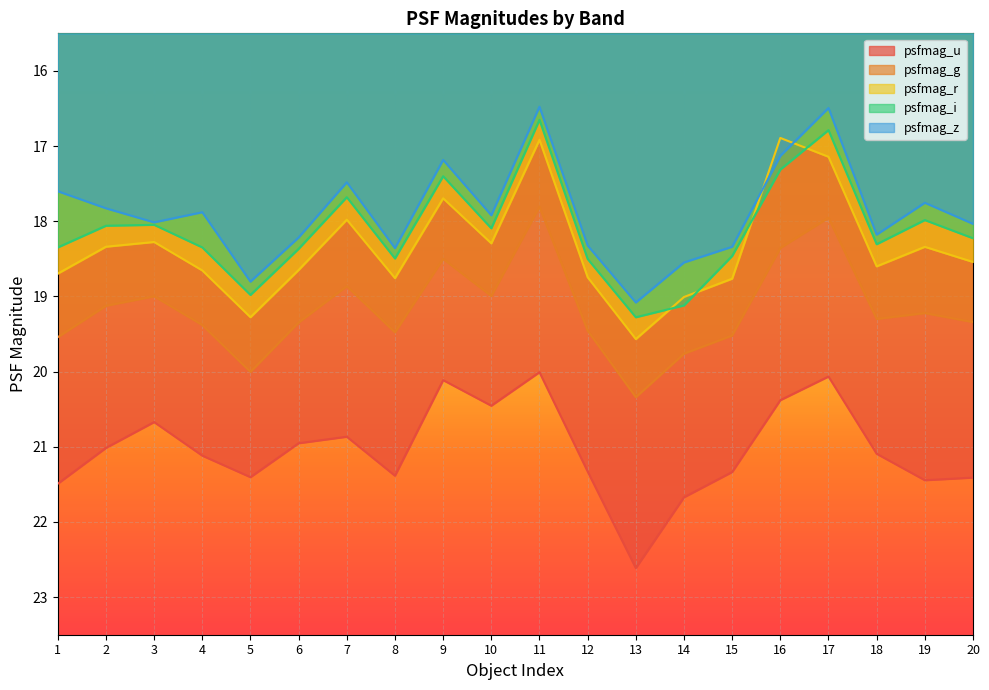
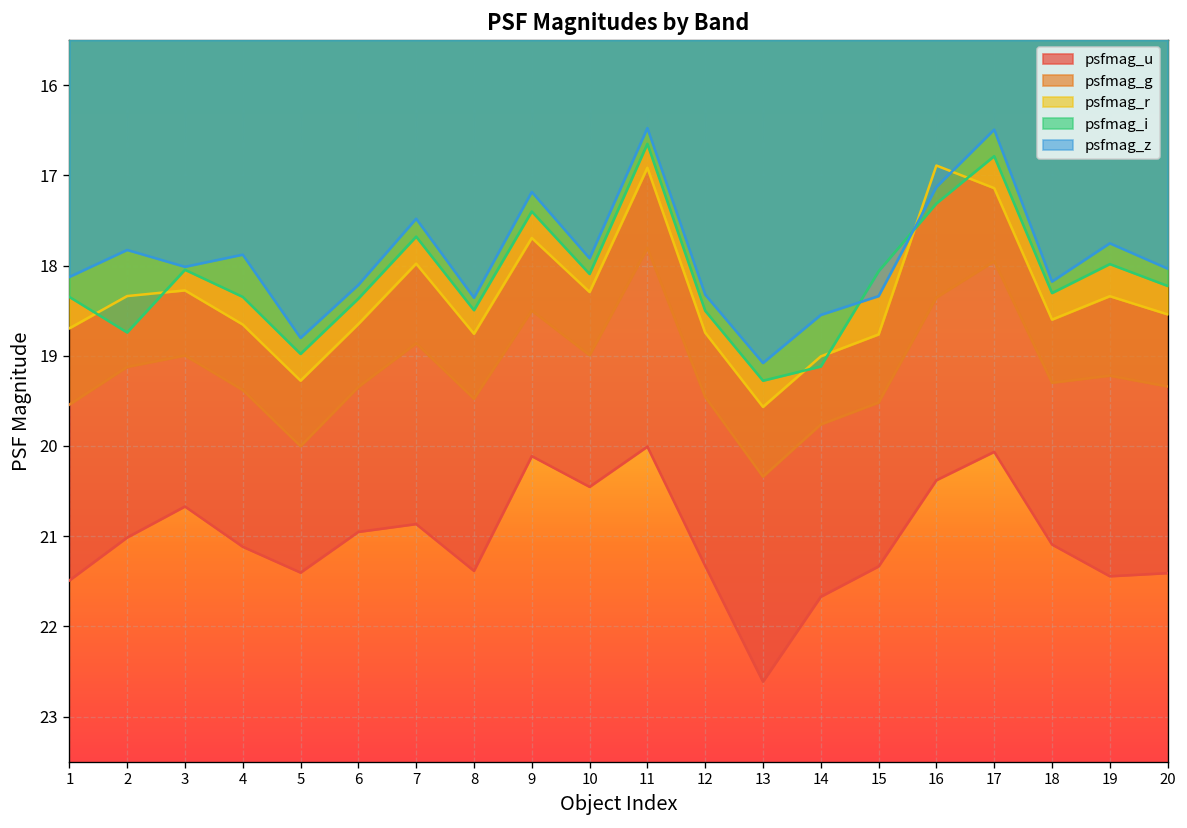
psfmag_z, 1: 17.6 -> 18.1
psfmag_i, 2: 18.1 -> 18.7
psfmag_i, 15: 18.5 -> 18.1
